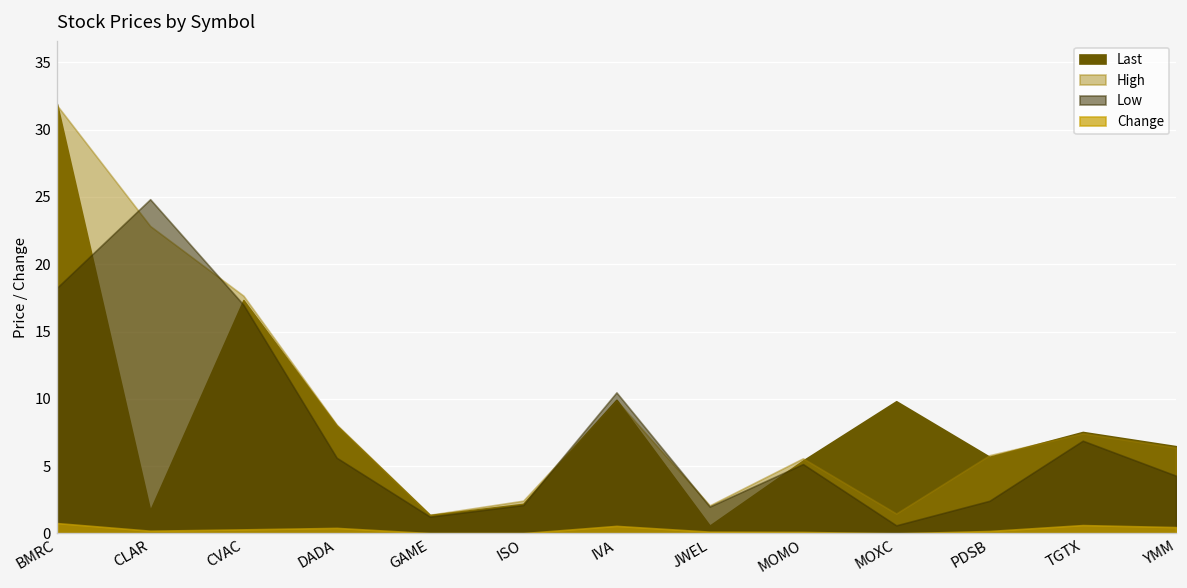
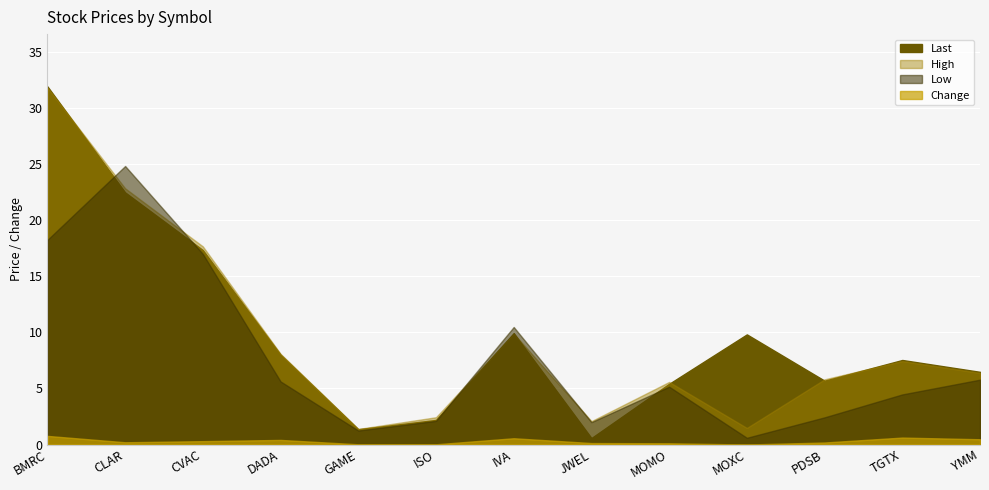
Last, CLAR: 1.7 -> 22.6
Low, TGTX: 6.9 -> 4.5
Low, YMM: 4.3 -> 5.8
